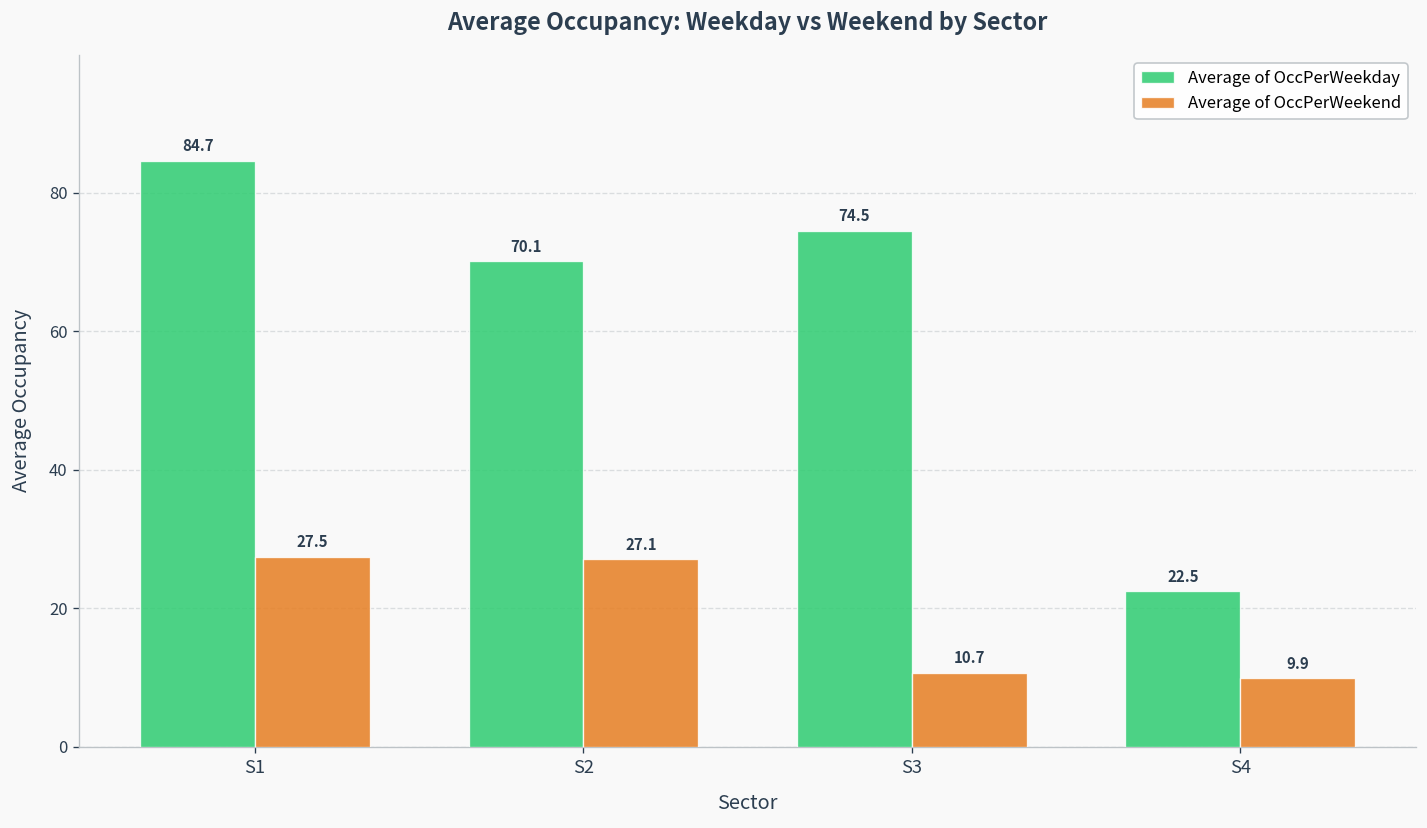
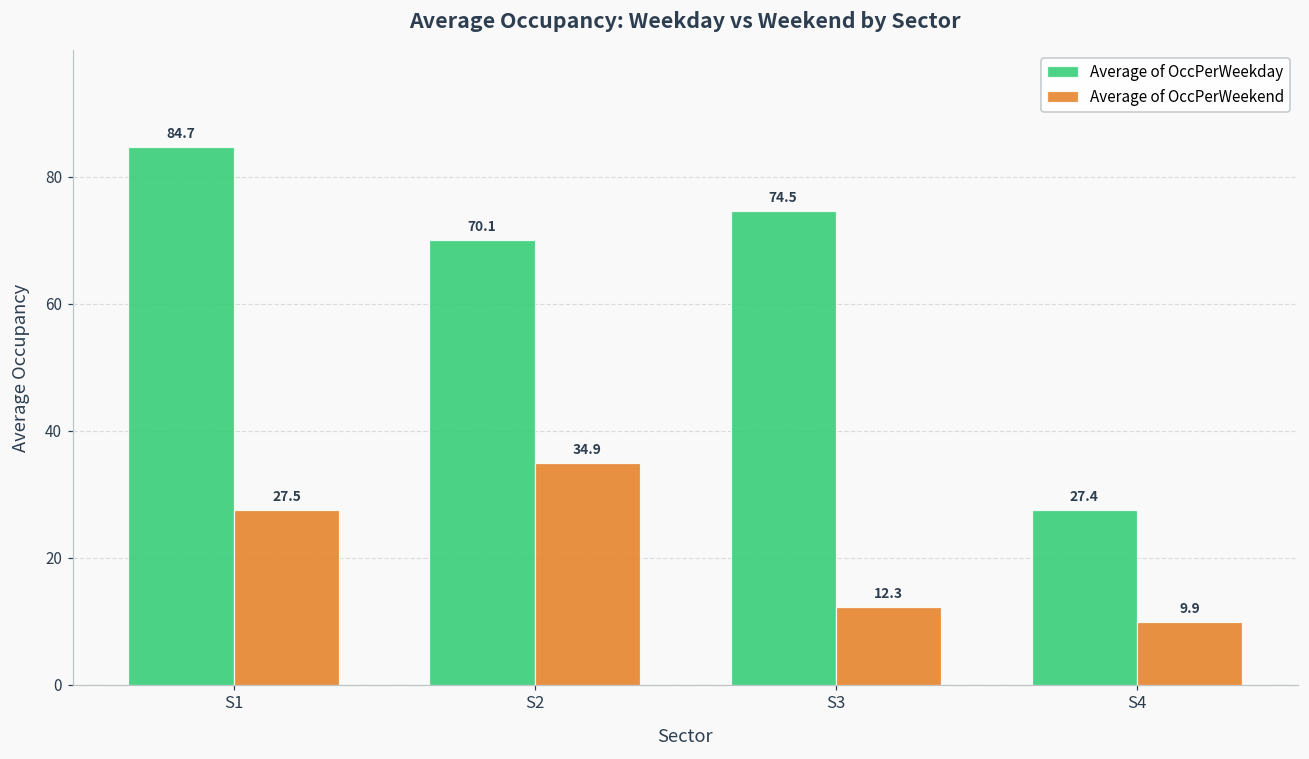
Average of OccPerWeekend, S2: 27.1 -> 34.9
Average of OccPerWeekend, S3: 10.7 -> 12.3
Average of OccPerWeekday, S4: 22.5 -> 27.4
